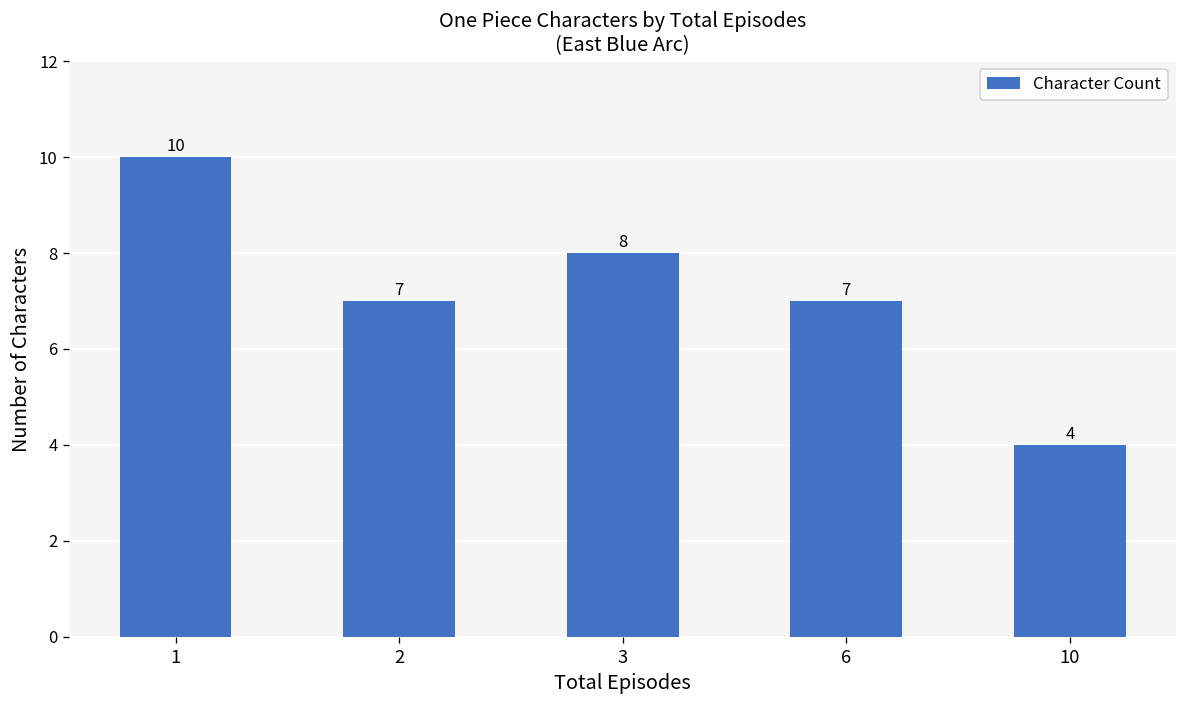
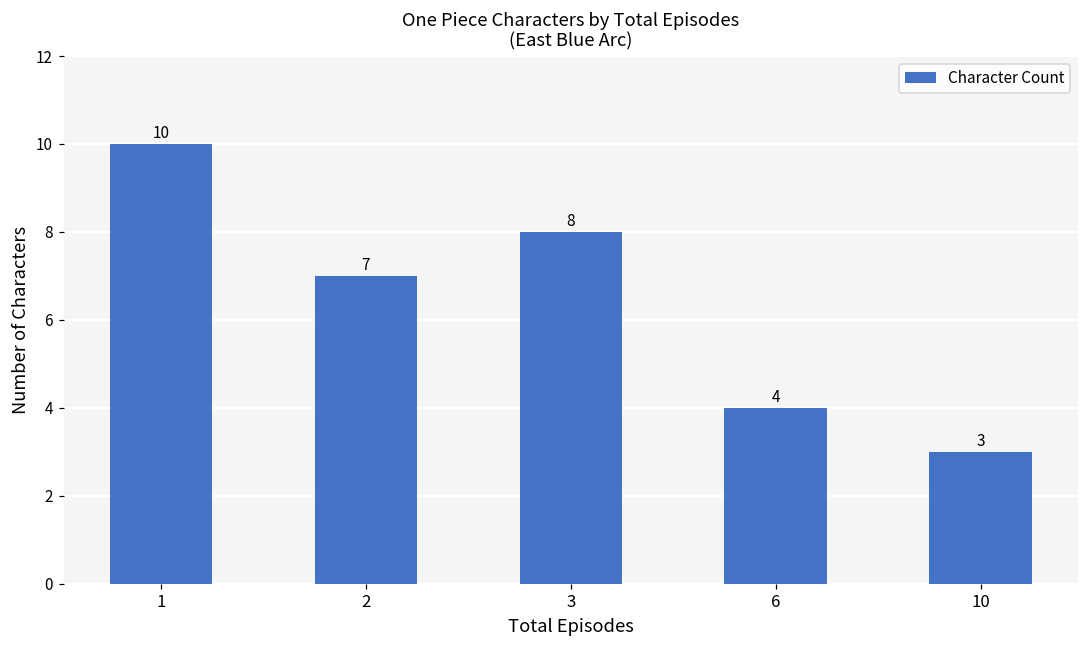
6: 7 -> 4
10: 4 -> 3
